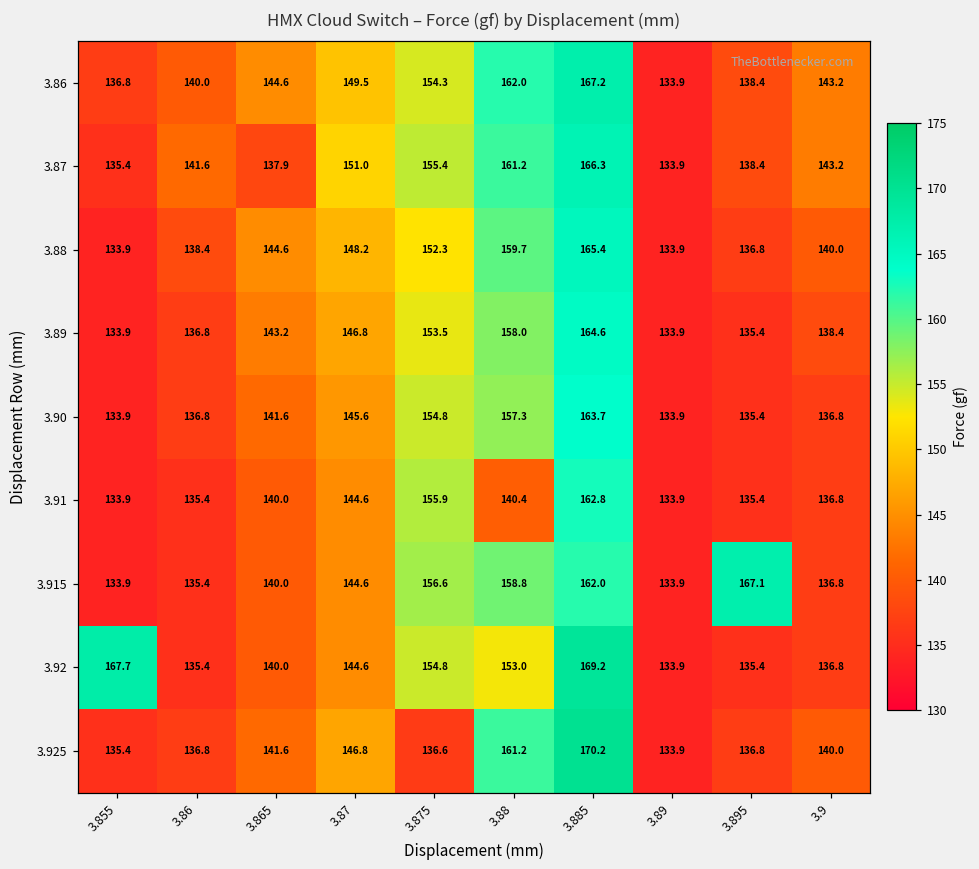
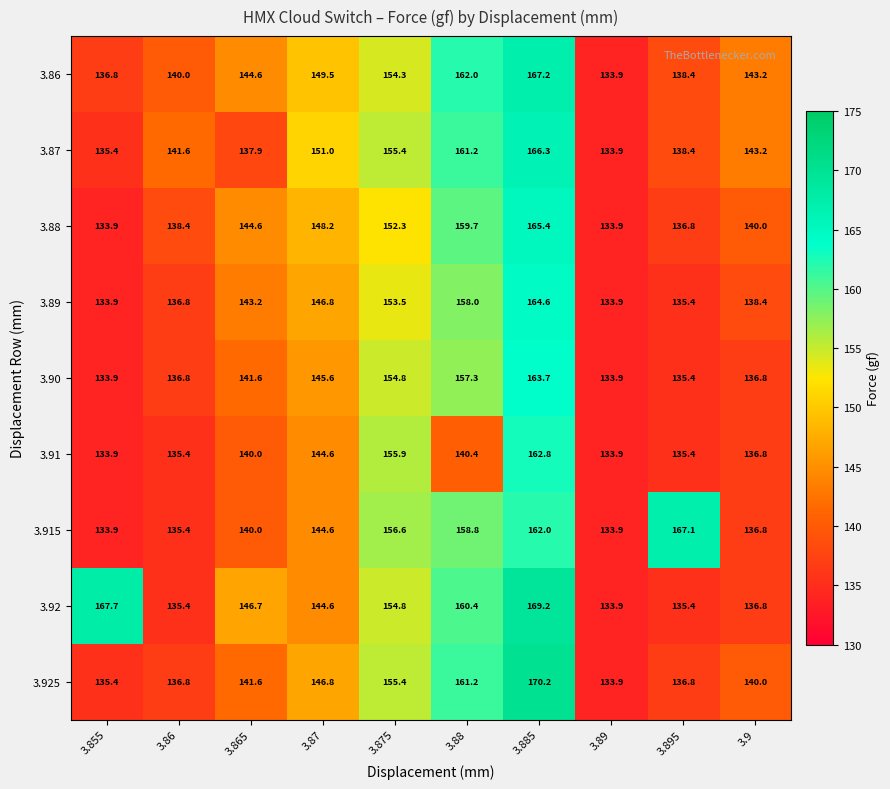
3.92, 3.865: 140.0 -> 146.7
3.92, 3.88: 153.0 -> 160.4
3.925, 3.875: 136.6 -> 155.4
